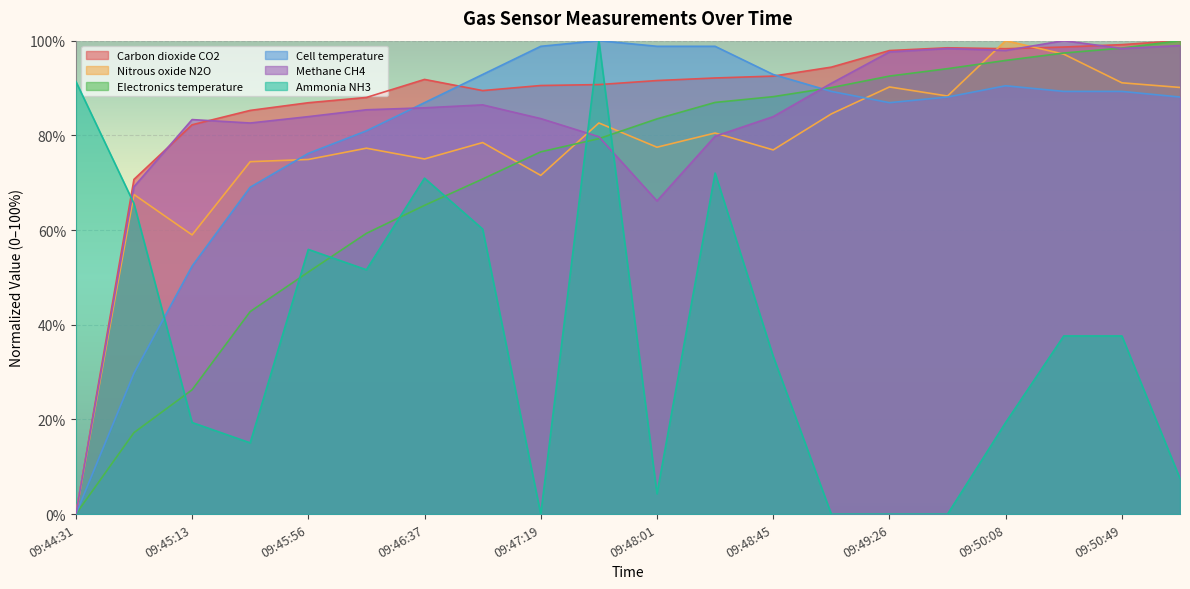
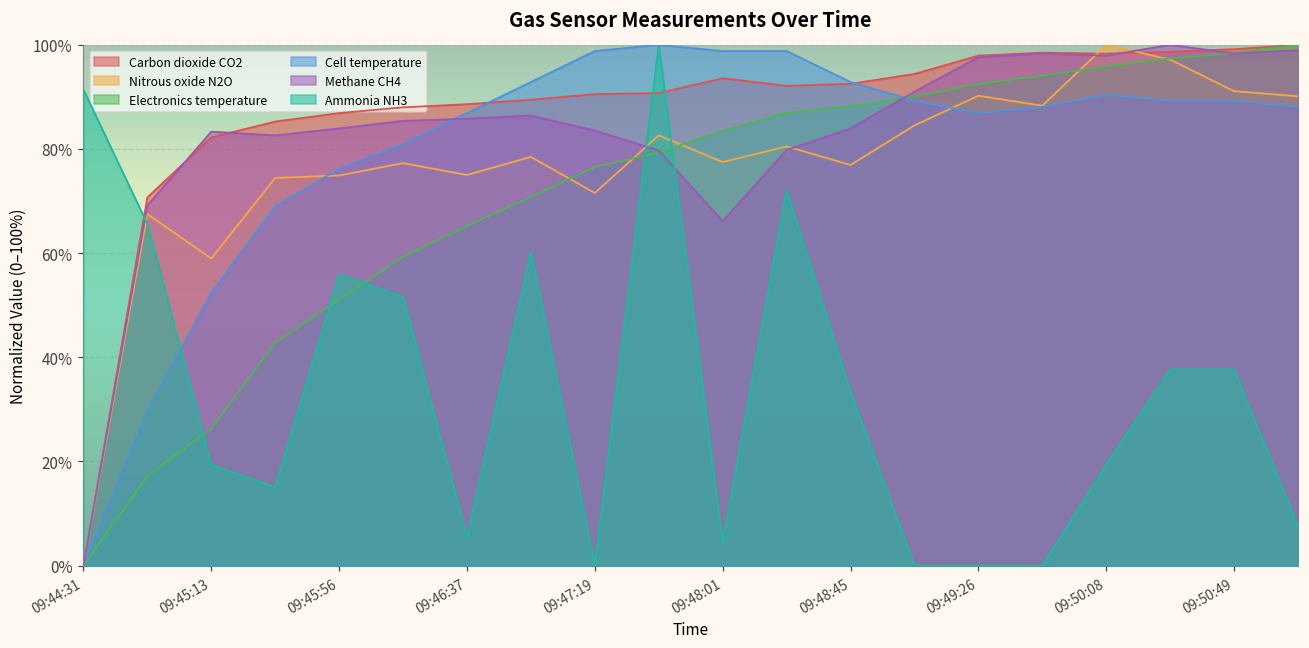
Carbon dioxide CO2, 09:46:37: 92% -> 89%
Ammonia NH3, 09:46:37: 71% -> 5%
Carbon dioxide CO2, 09:48:01: 92% -> 94%
